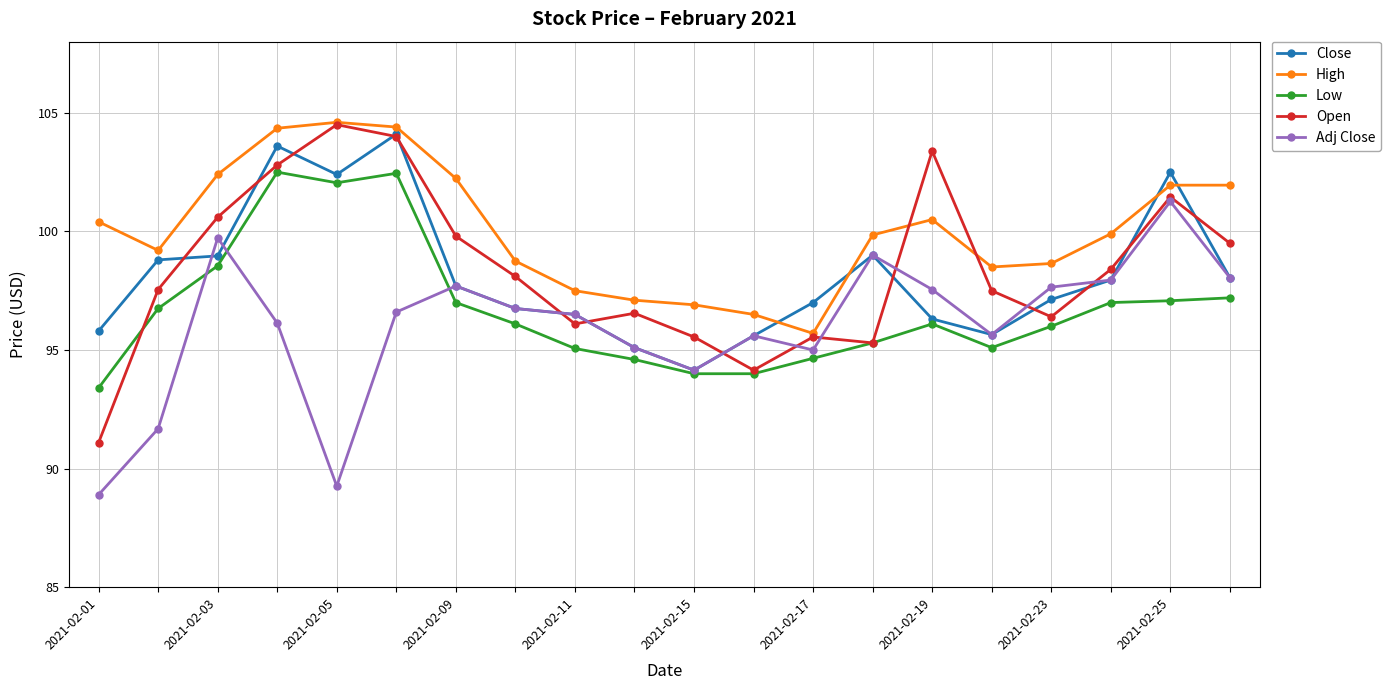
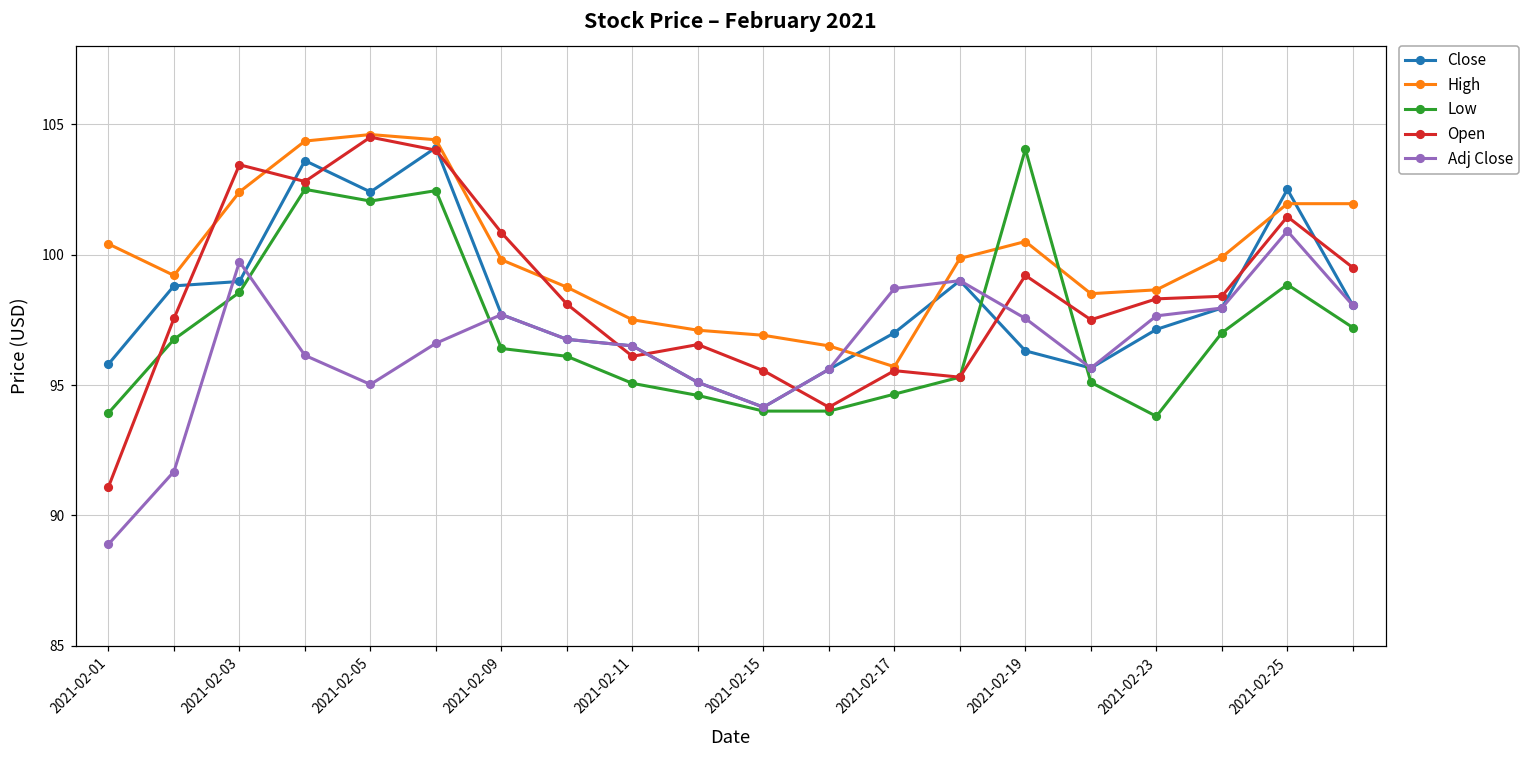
Low, 2021-02-01: 93.4 -> 93.9
Open, 2021-02-03: 100.6 -> 103.4
Adj Close, 2021-02-05: 89.3 -> 95.0
High, 2021-02-09: 102.2 -> 99.8
Low, 2021-02-09: 97.0 -> 96.4
Open, 2021-02-09: 99.8 -> 100.8
Adj Close, 2021-02-17: 95.0 -> 98.7
Low, 2021-02-19: 96.1 -> 104.0
Open, 2021-02-19: 103.4 -> 99.2
Low, 2021-02-23: 96.0 -> 93.8
Open, 2021-02-23: 96.4 -> 98.3
Low, 2021-02-25: 97.1 -> 98.8
Adj Close, 2021-02-25: 101.3 -> 100.9
